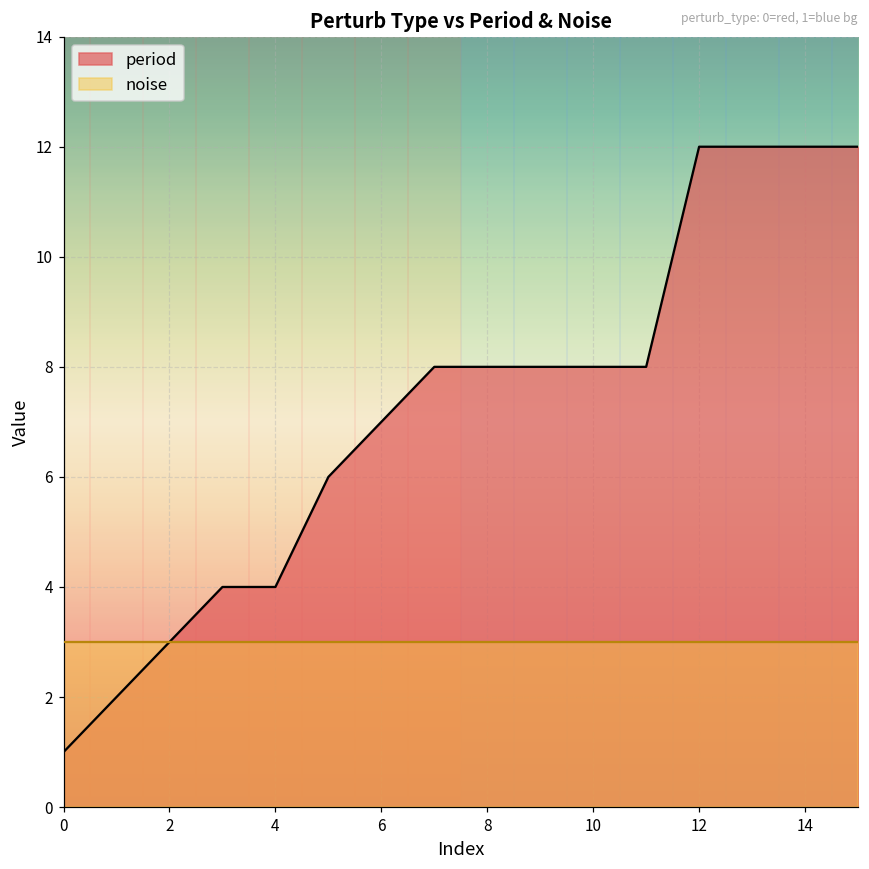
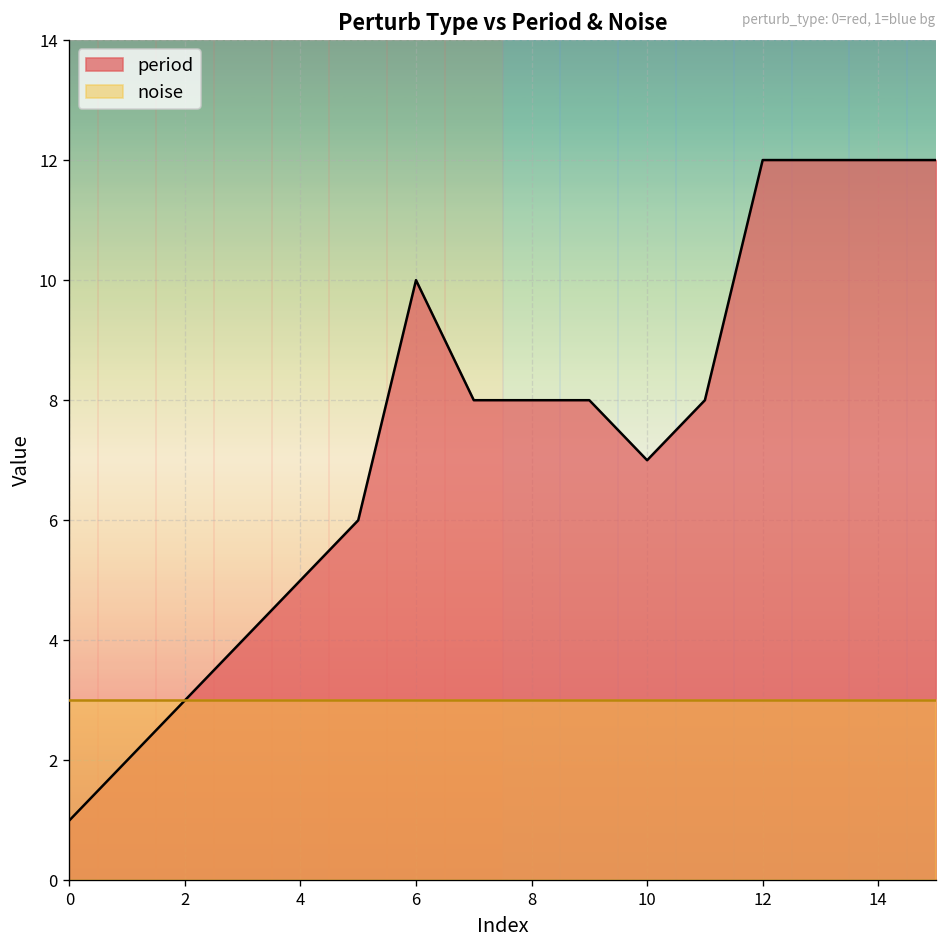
period, 4: 4 -> 5
period, 6: 7 -> 10
period, 10: 8 -> 7
